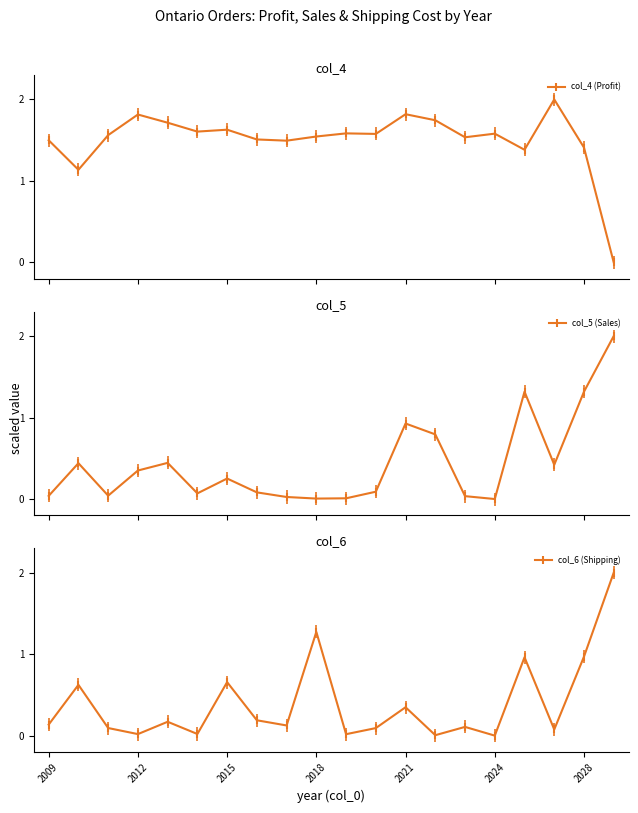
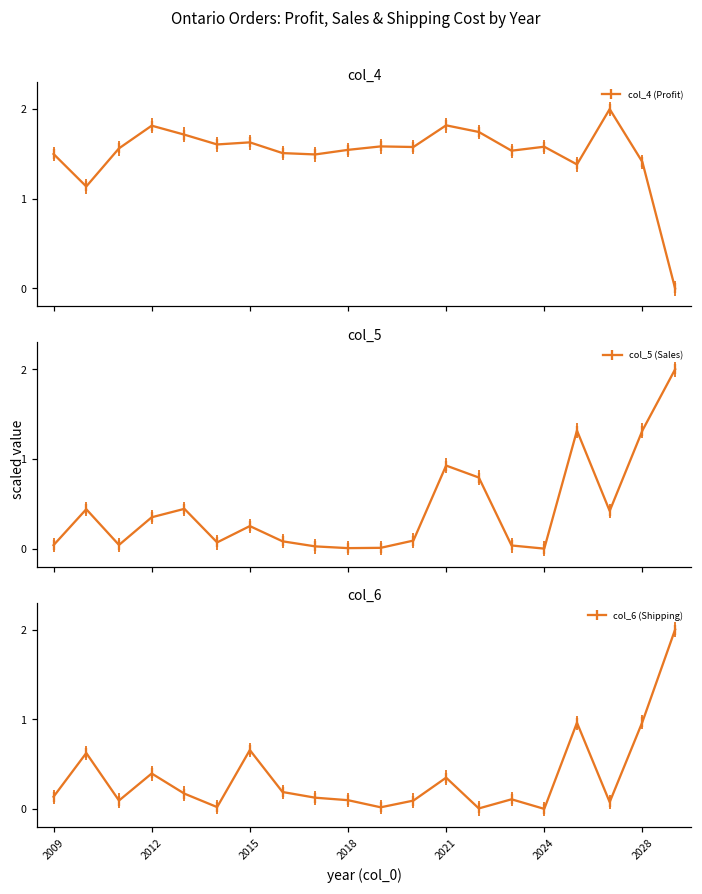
col_6, 2012: 0.0 -> 0.4
col_6, 2018: 1.3 -> 0.1
